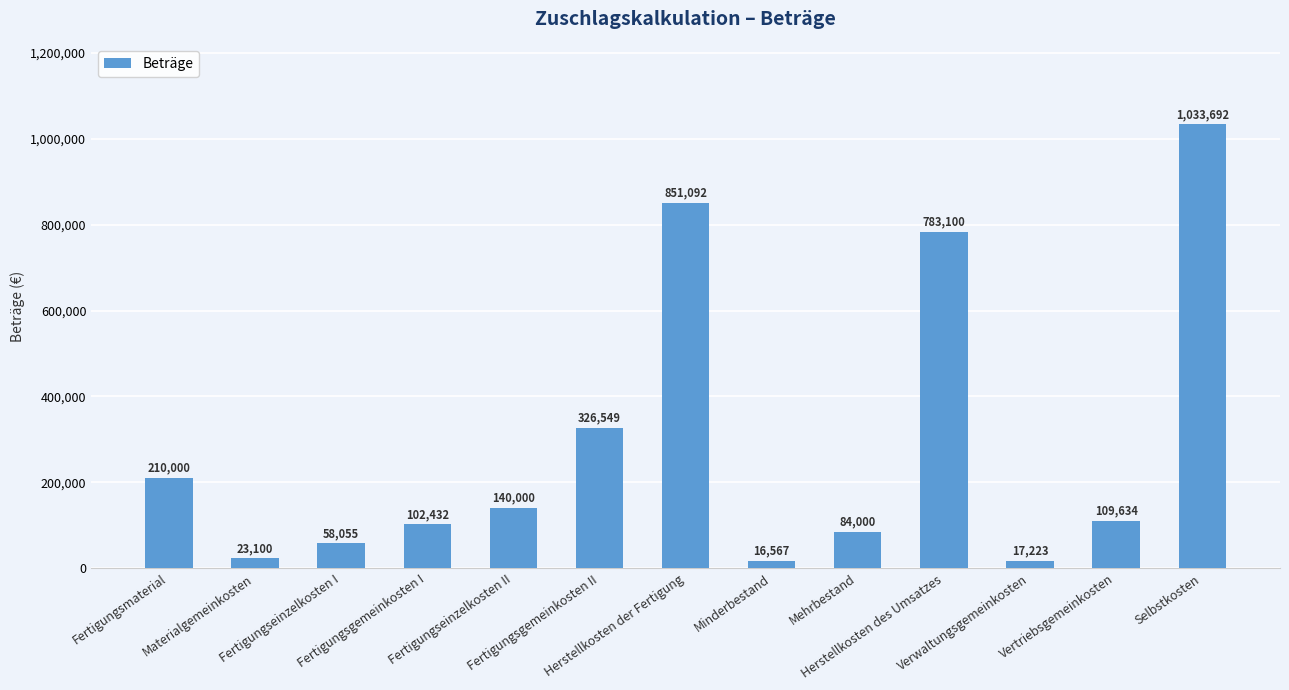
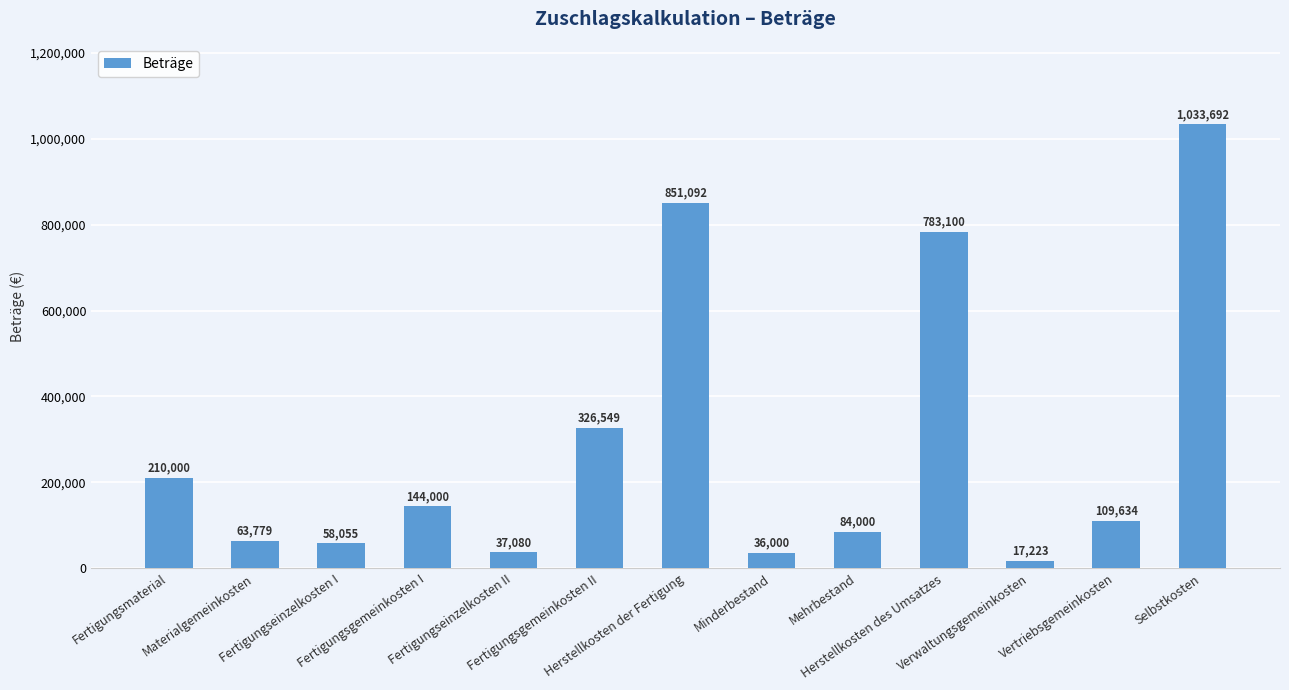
Materialgemeinkosten: 23,100 -> 63,779
Fertigungsgemeinkosten I: 102,432 -> 144,000
Fertigungseinzelkosten II: 140,000 -> 37,080
Minderbestand: 16,567 -> 36,000
